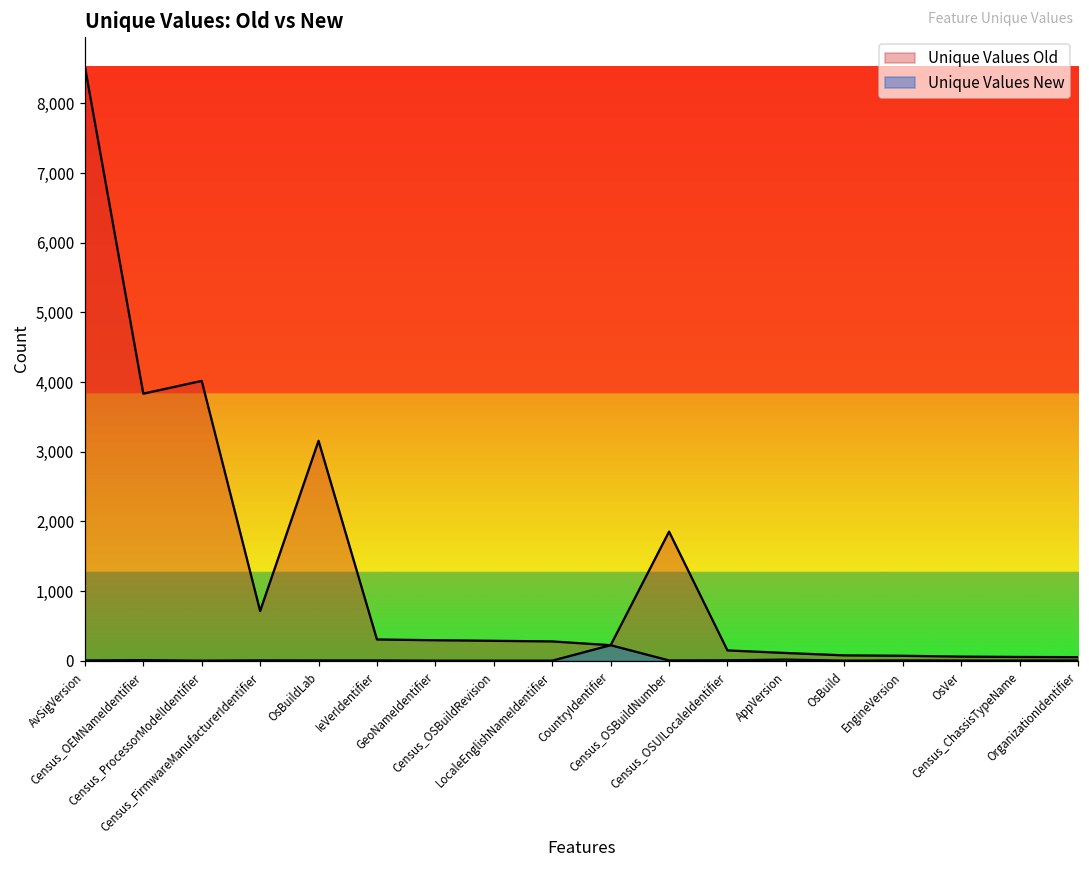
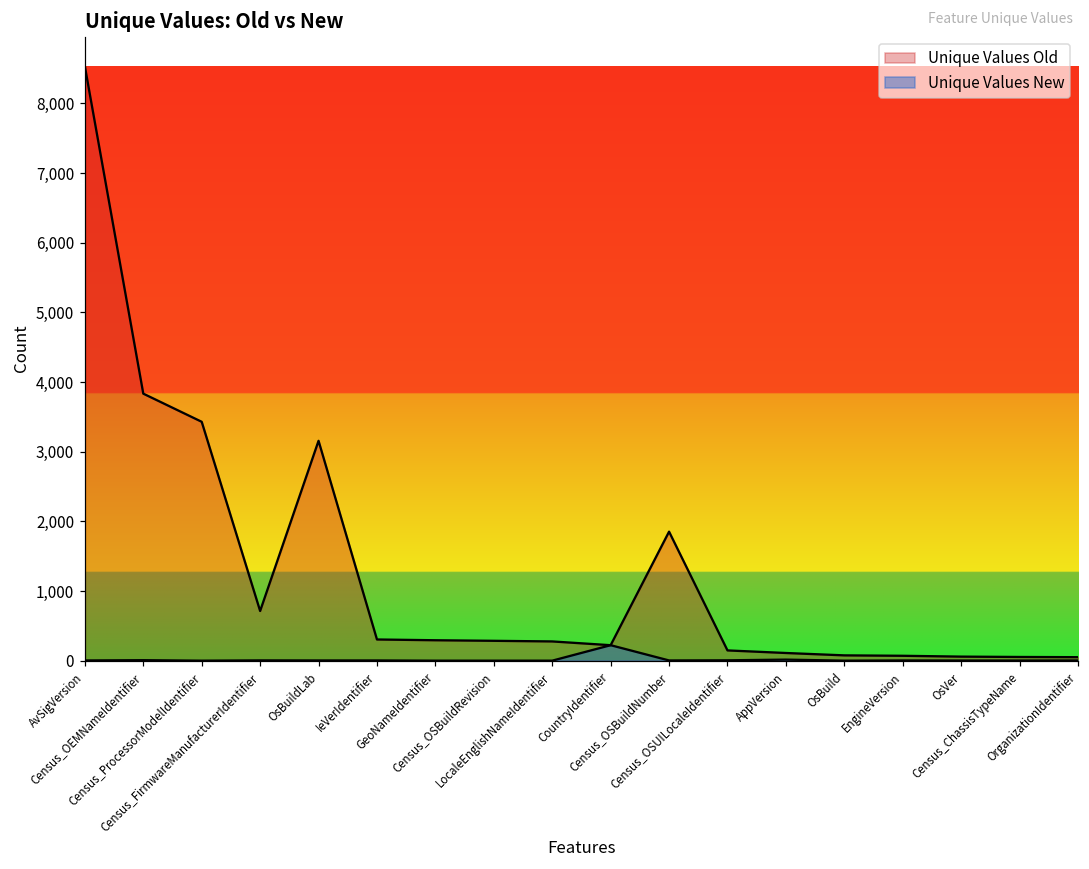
Unique Values Old, Census_ProcessorModelIdentifier: 4,000 -> 3,400
